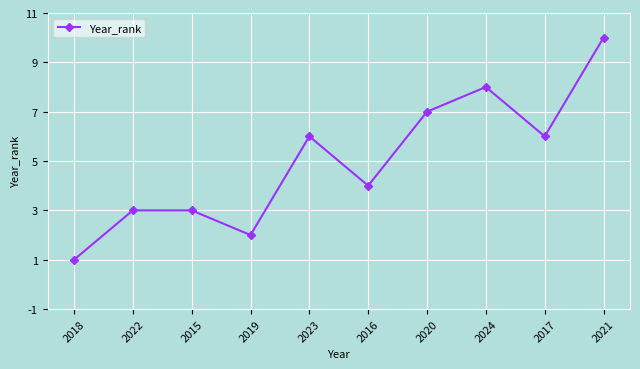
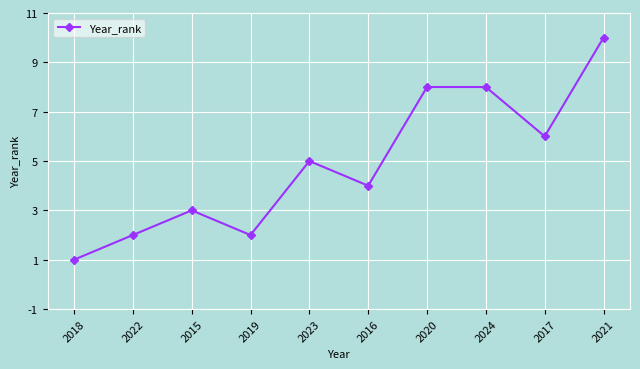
2022: 3 -> 2
2023: 6 -> 5
2020: 7 -> 8
